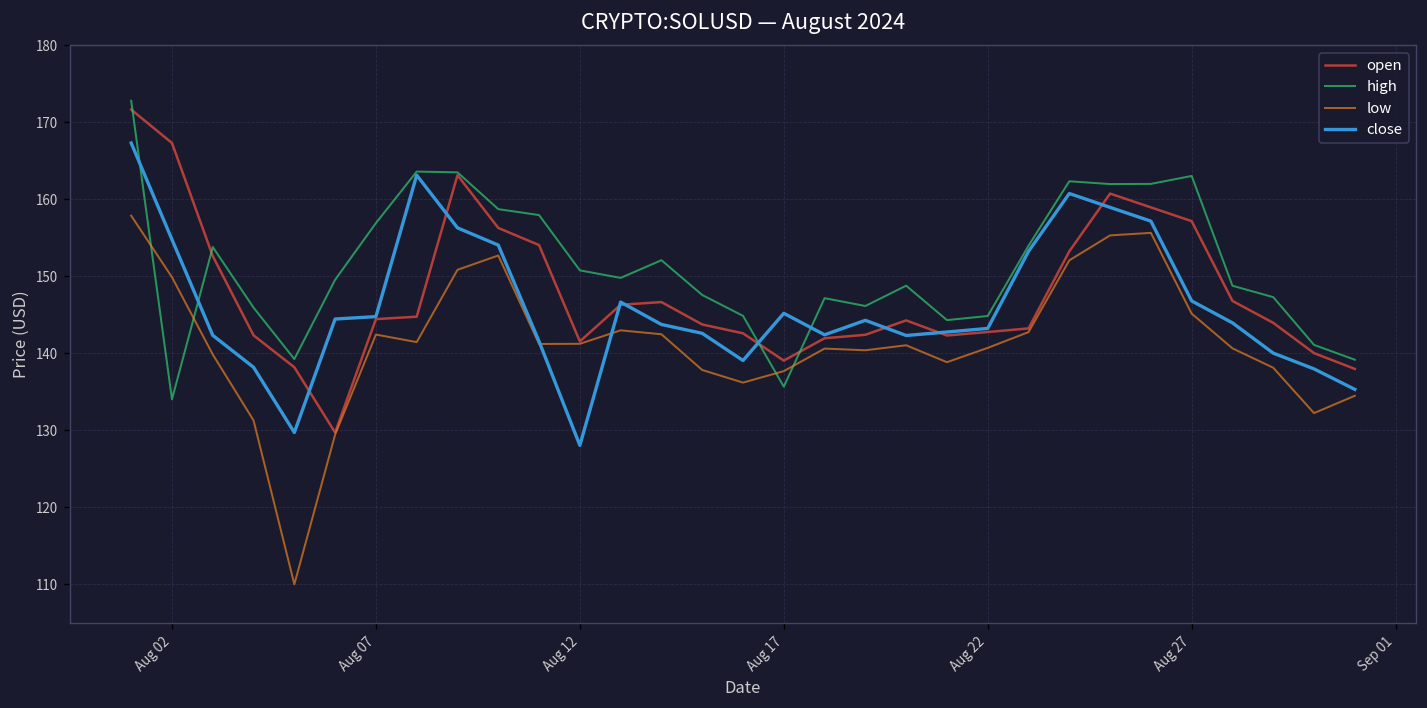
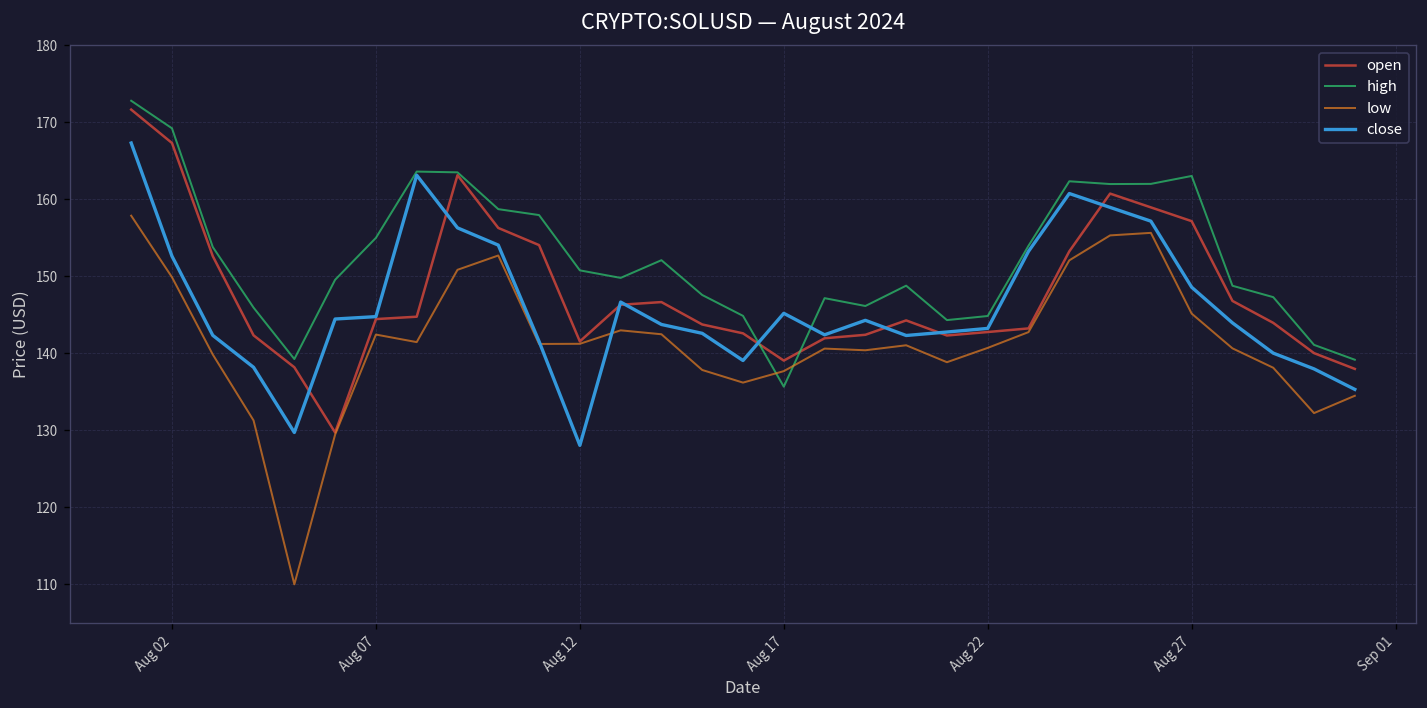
high, Aug 02: 134 -> 169
close, Aug 02: 155 -> 153
high, Aug 07: 157 -> 155
close, Aug 27: 147 -> 149
